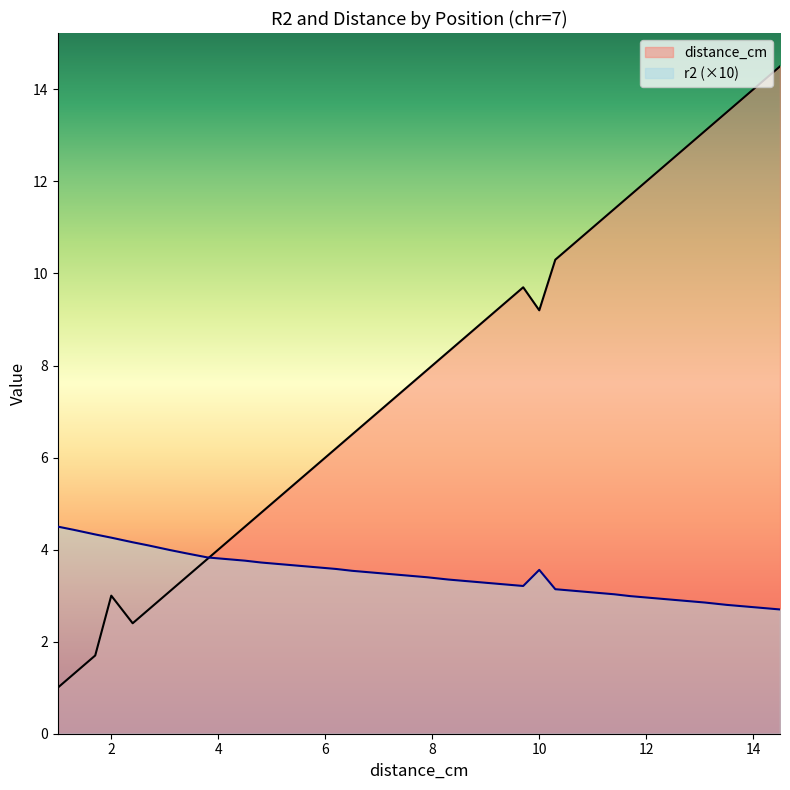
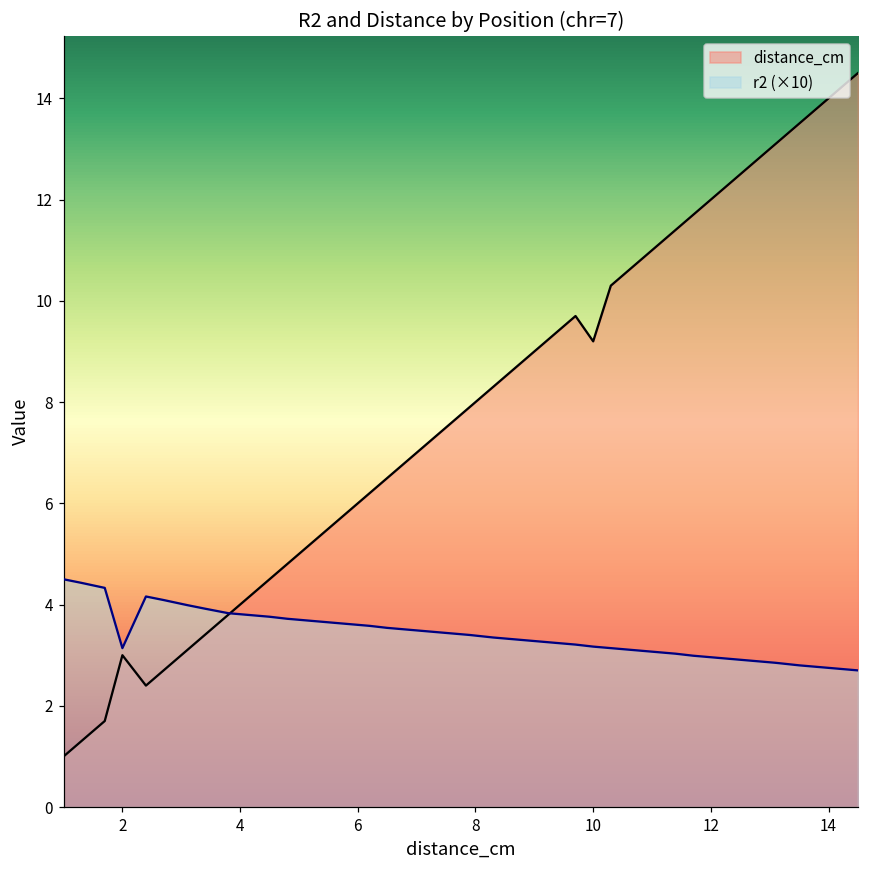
r2 (×10), 2: 4.3 -> 3.1
r2 (×10), 10: 3.6 -> 3.2
